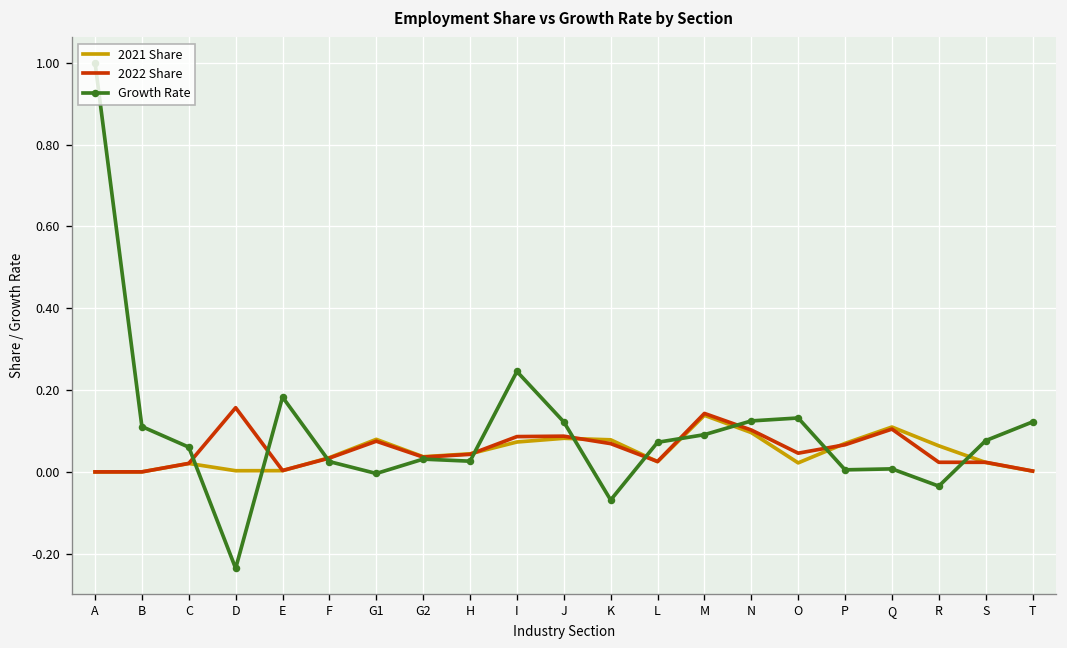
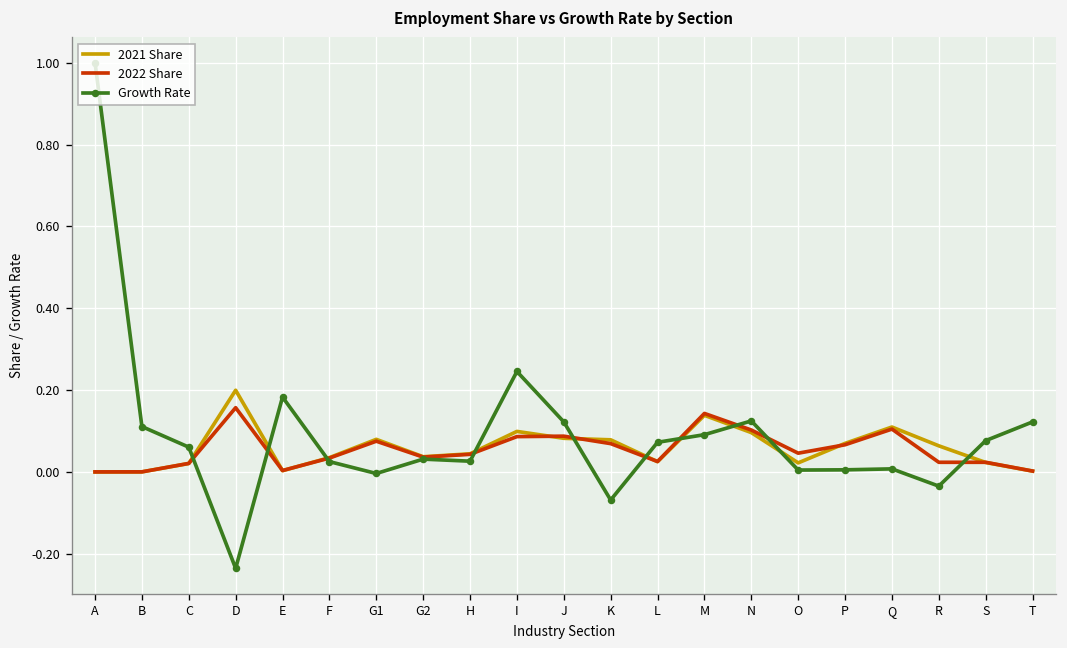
2021 Share, D: 0.00 -> 0.20
2021 Share, I: 0.07 -> 0.10
Growth Rate, O: 0.13 -> 0.00
